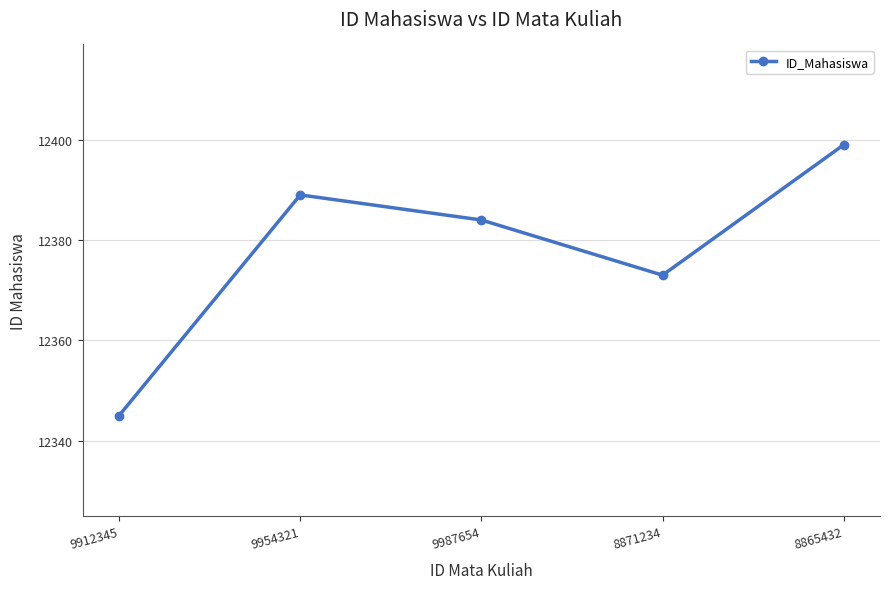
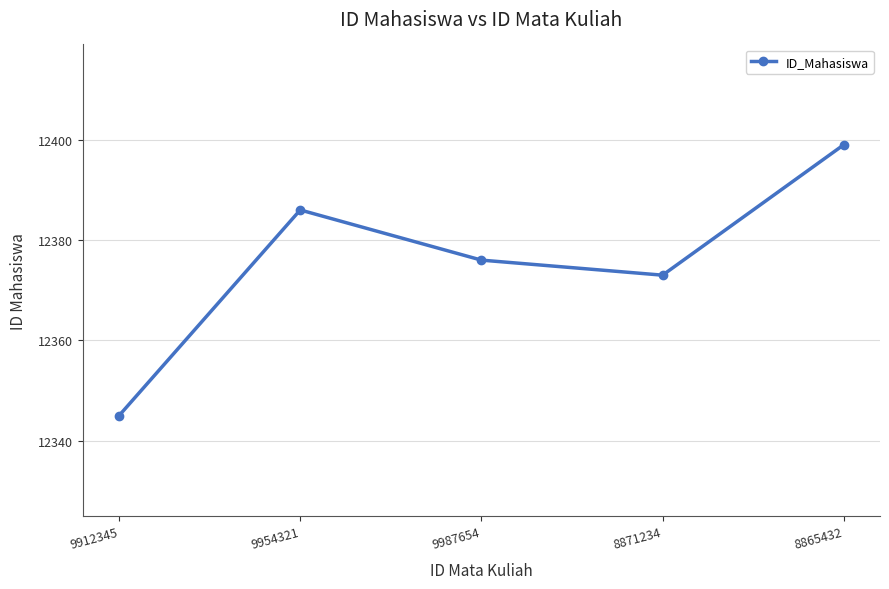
9954321: 12389 -> 12386
9987654: 12384 -> 12376
